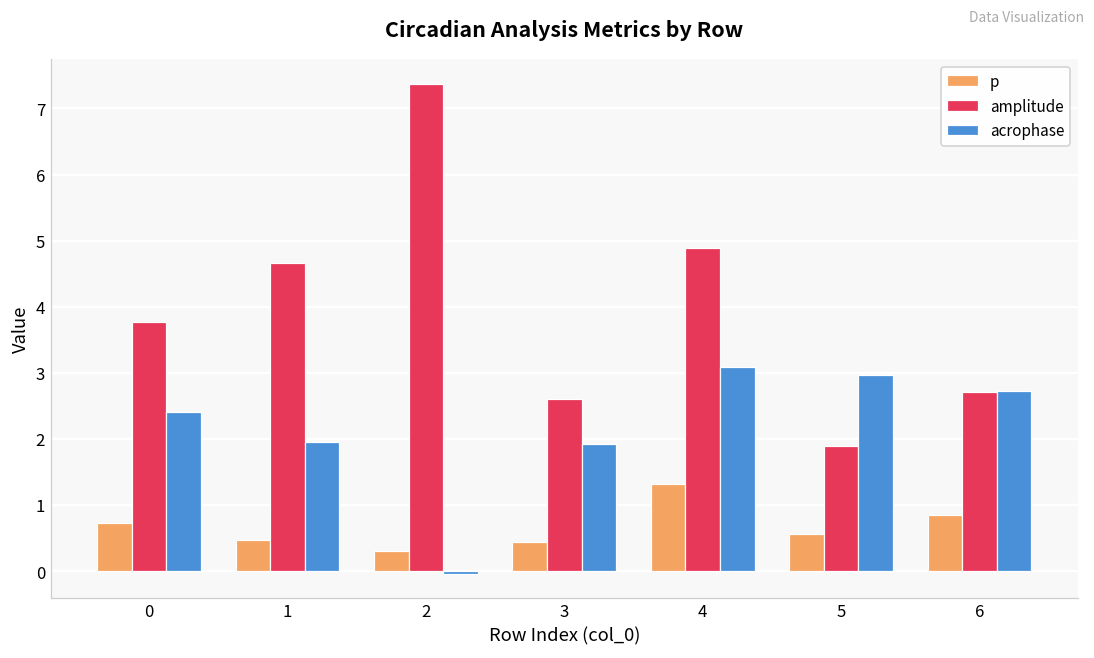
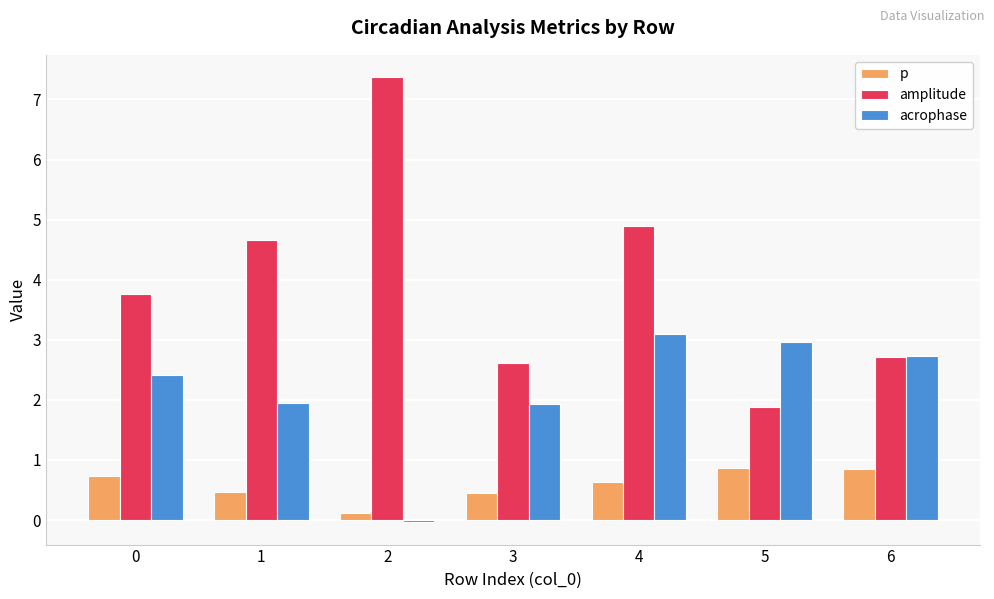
p, 2: 0.3 -> 0.1
p, 4: 1.3 -> 0.6
p, 5: 0.6 -> 0.9
